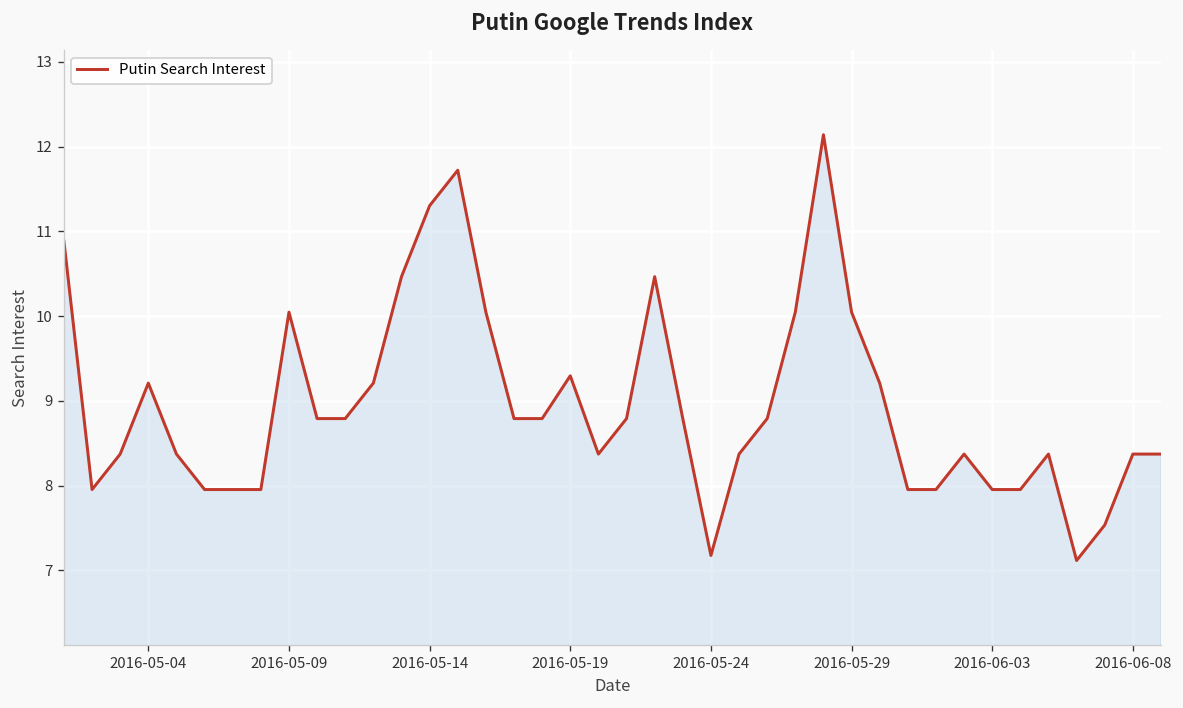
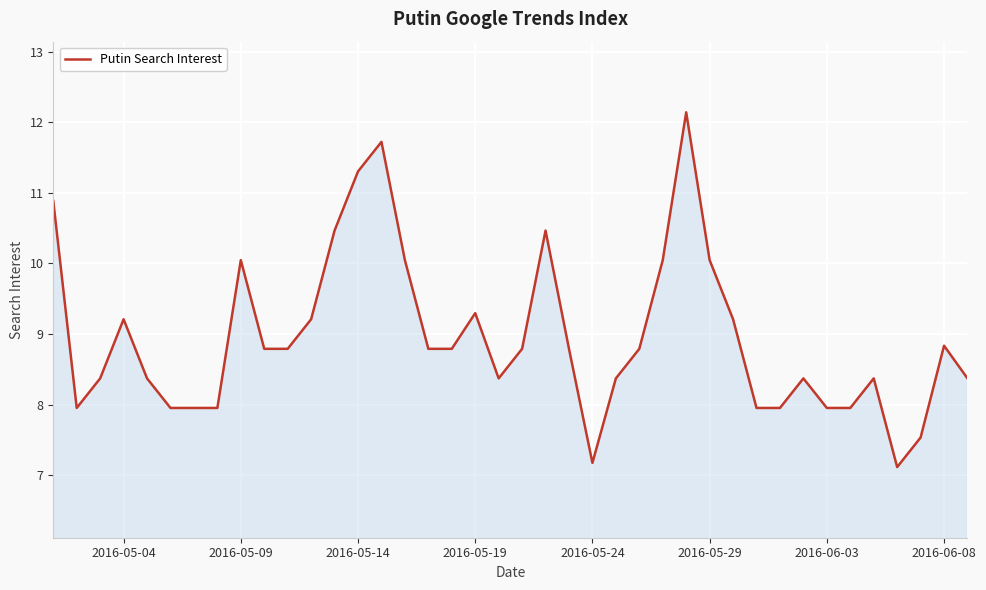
2016-06-08: 8.4 -> 8.8
